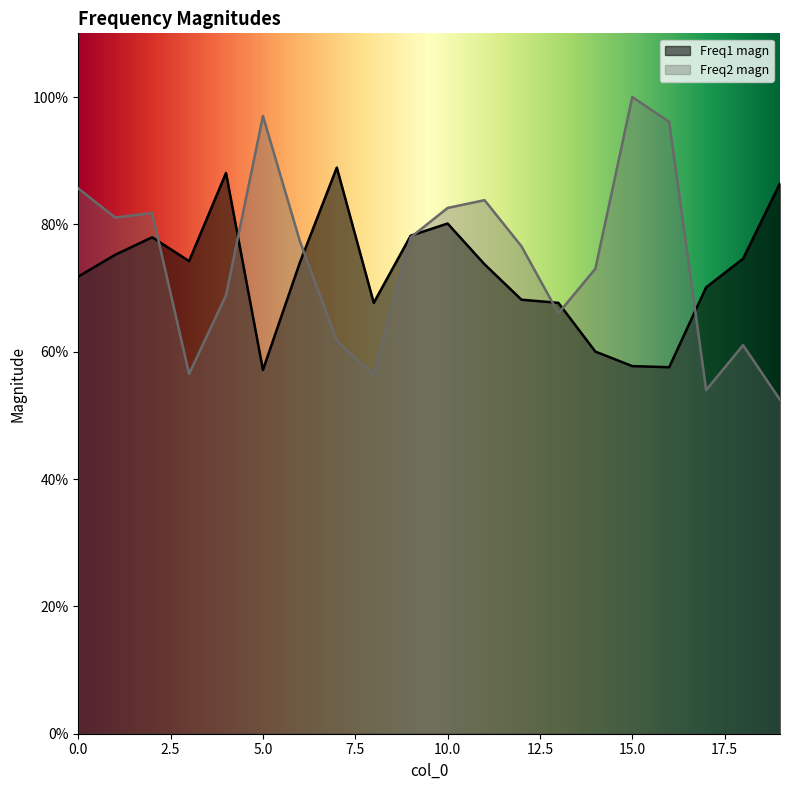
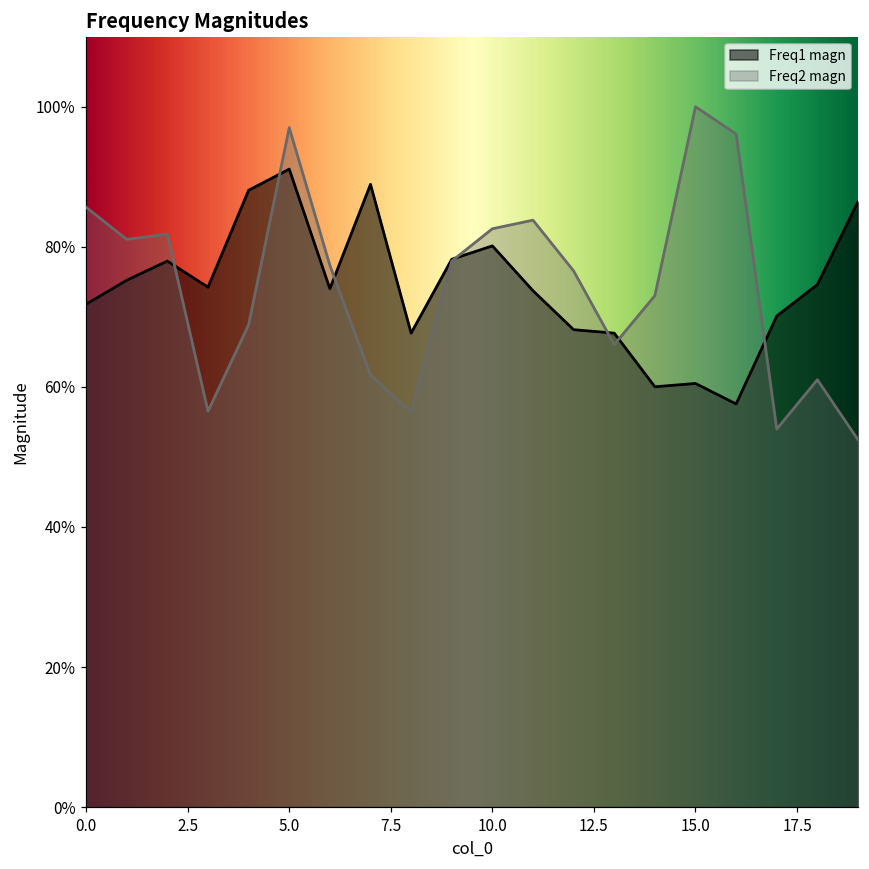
Freq1 magn, 5.0: 57% -> 91%
Freq1 magn, 15.0: 58% -> 60%
